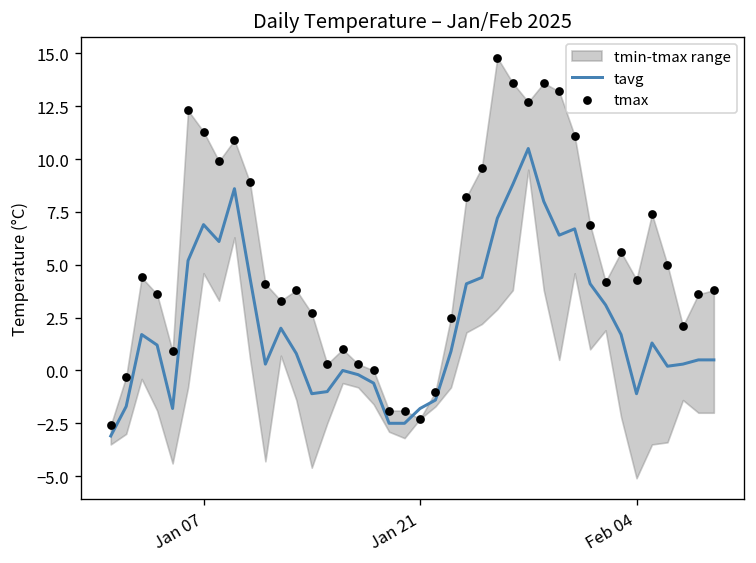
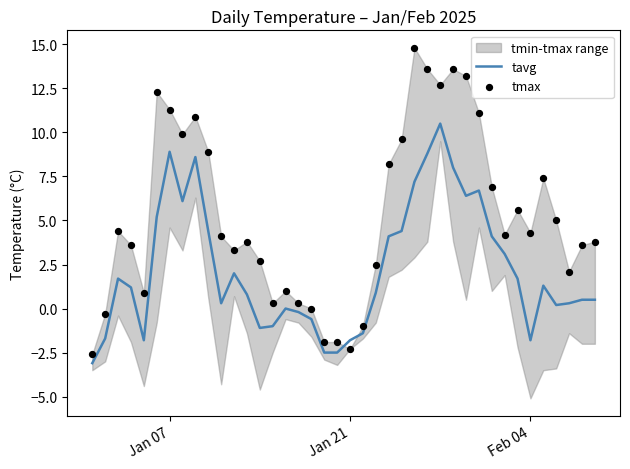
tavg, Jan 07: 6.9 -> 8.9
tavg, Feb 04: -1.1 -> -1.8
